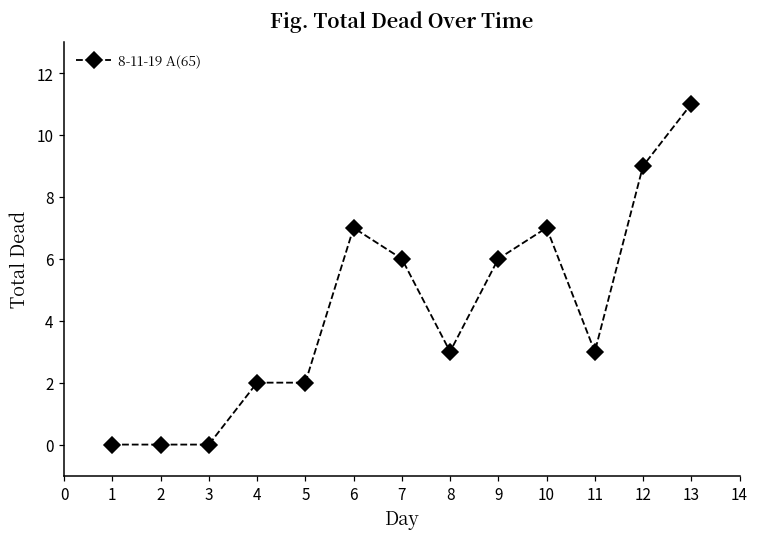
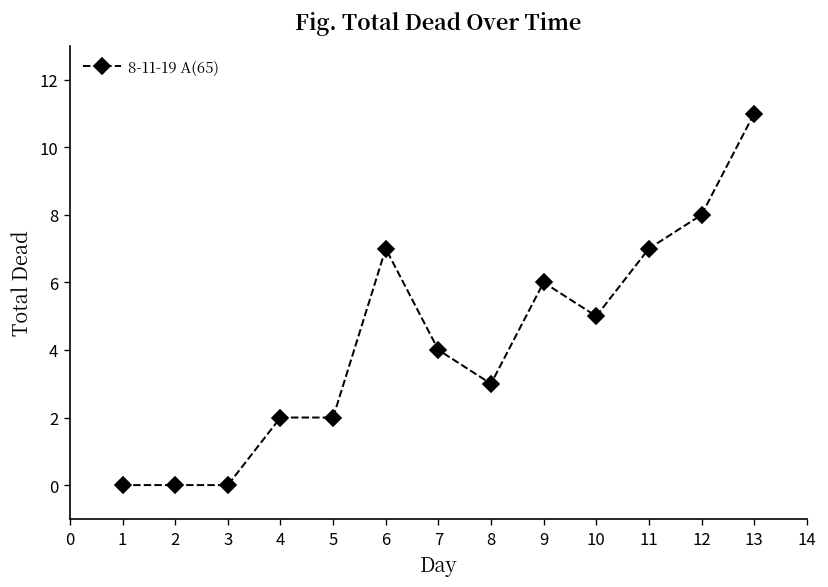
7: 6 -> 4
10: 7 -> 5
11: 3 -> 7
12: 9 -> 8
